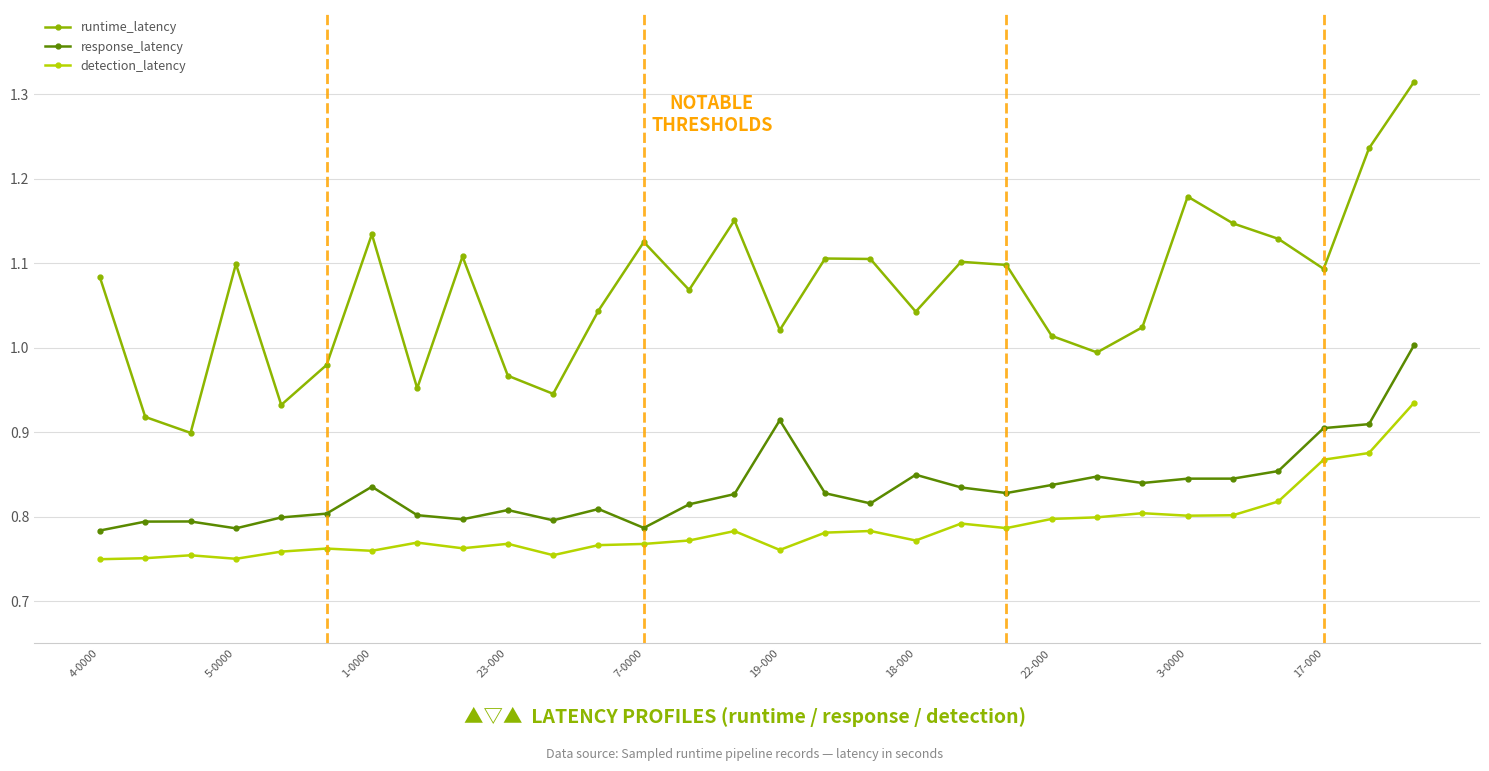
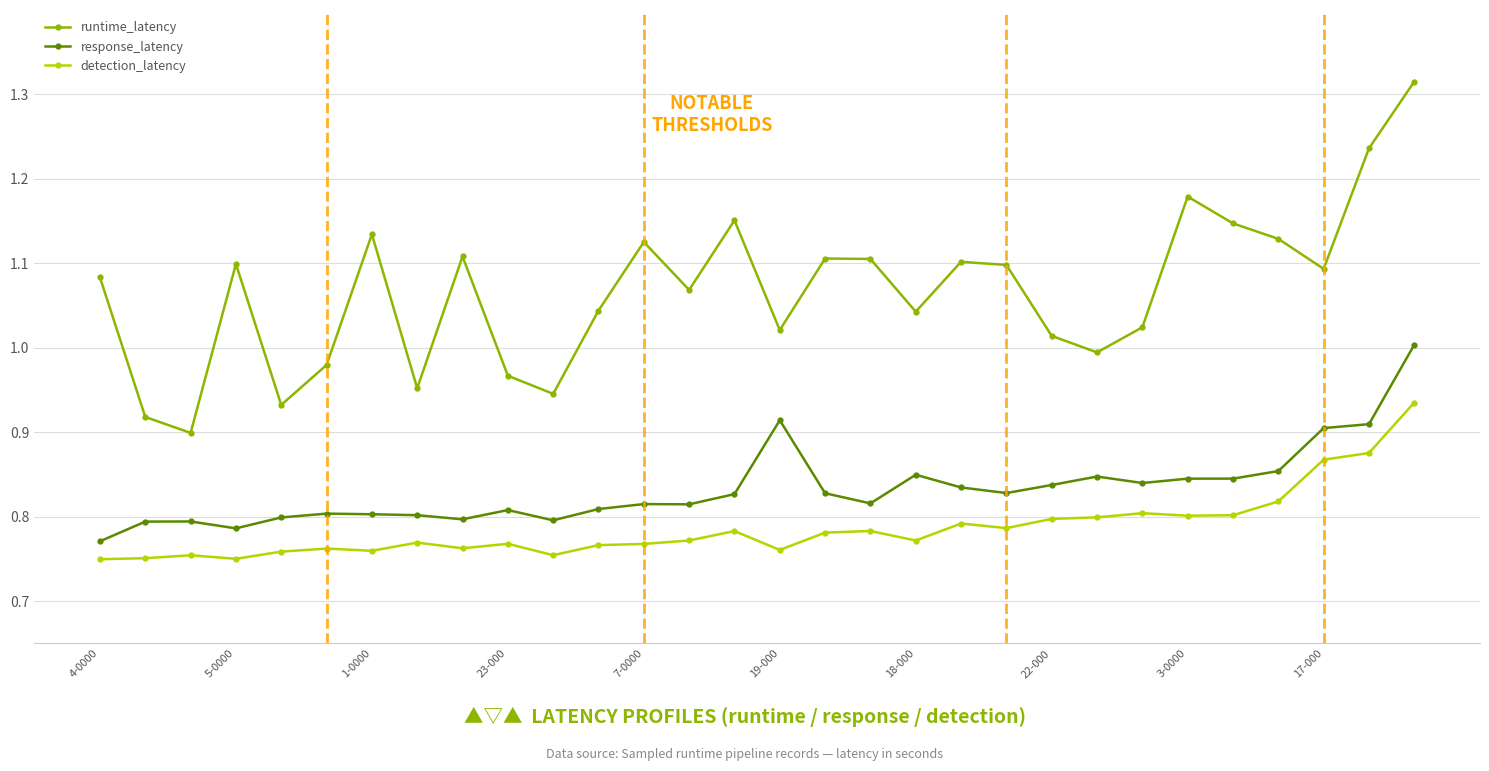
response_latency, 4-0000: 0.78 -> 0.77
response_latency, 1-0000: 0.84 -> 0.80
response_latency, 7-0000: 0.79 -> 0.82
